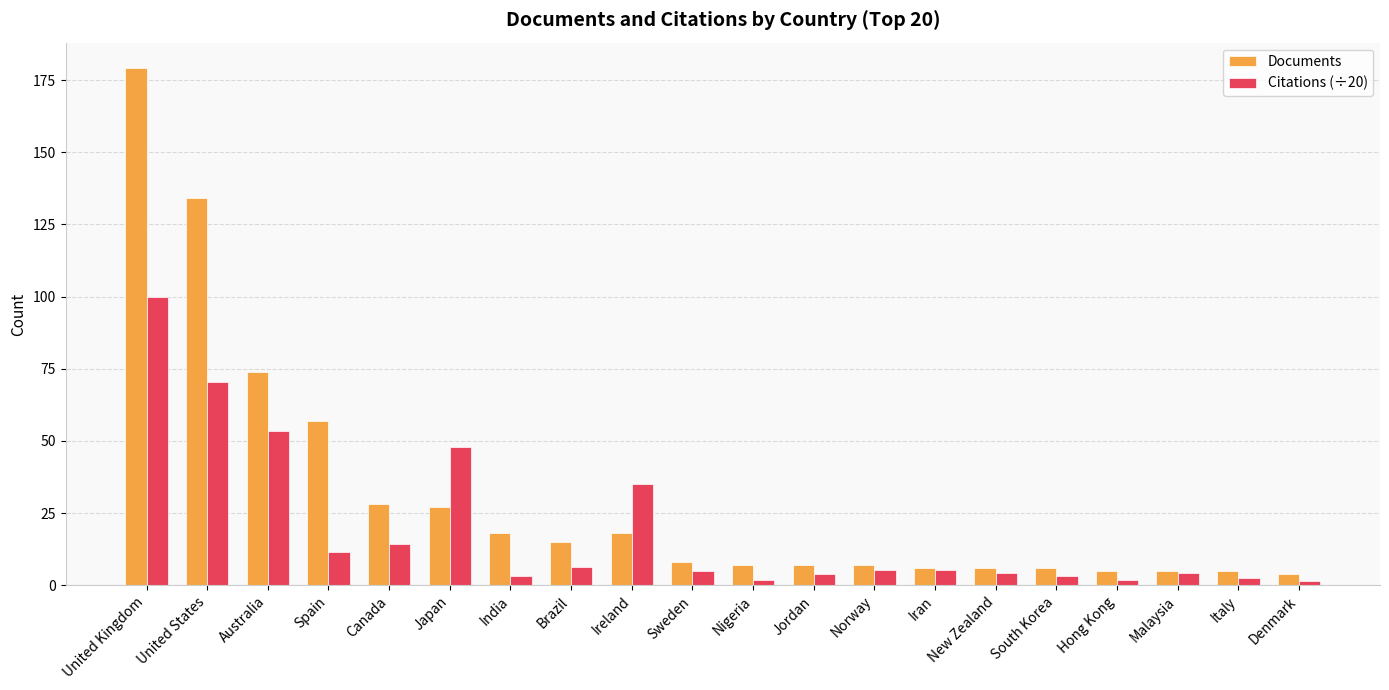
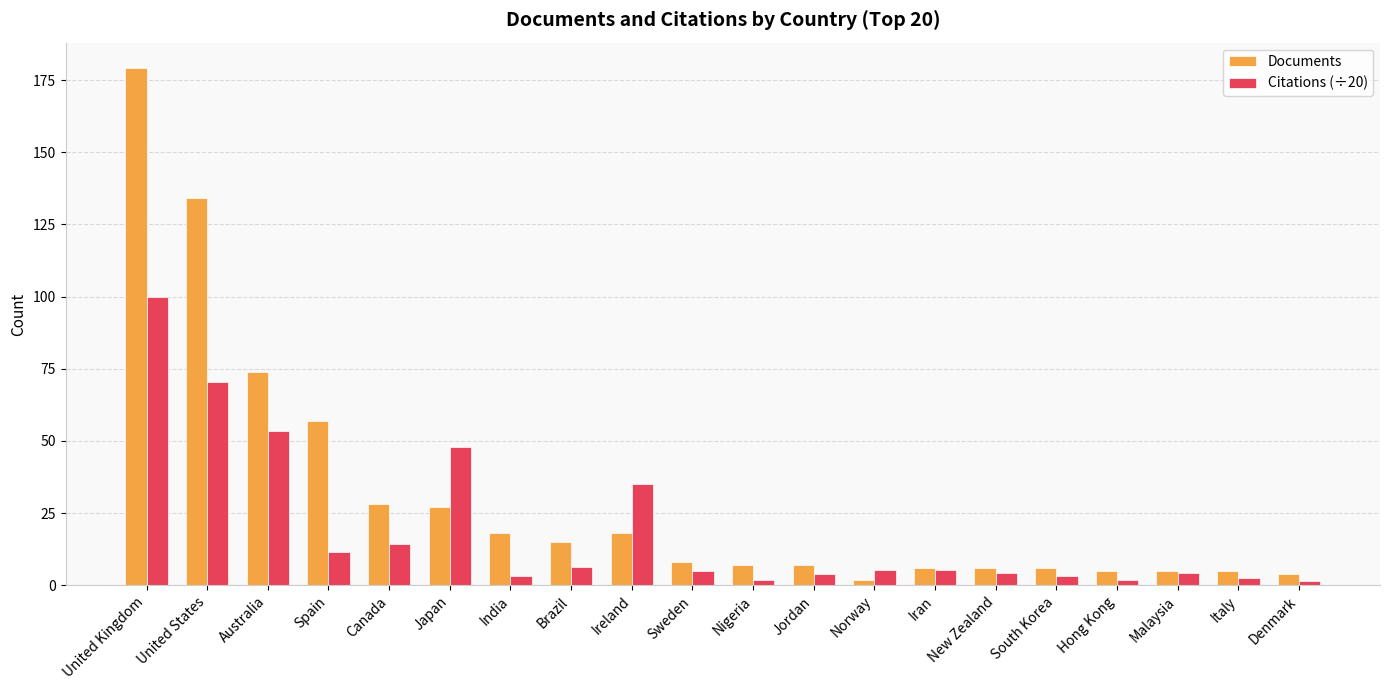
Documents, Norway: 7 -> 2
